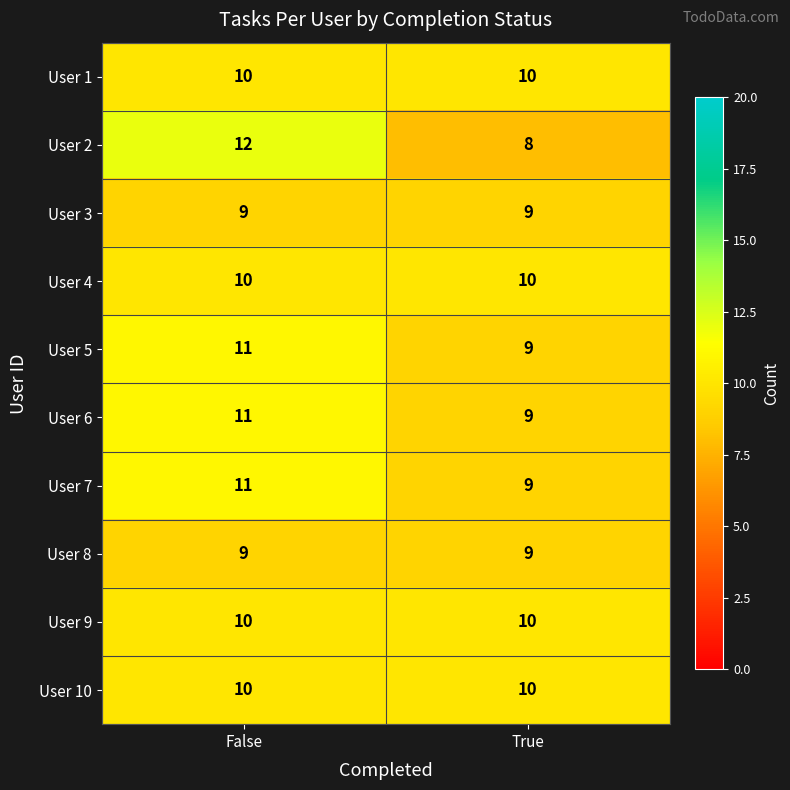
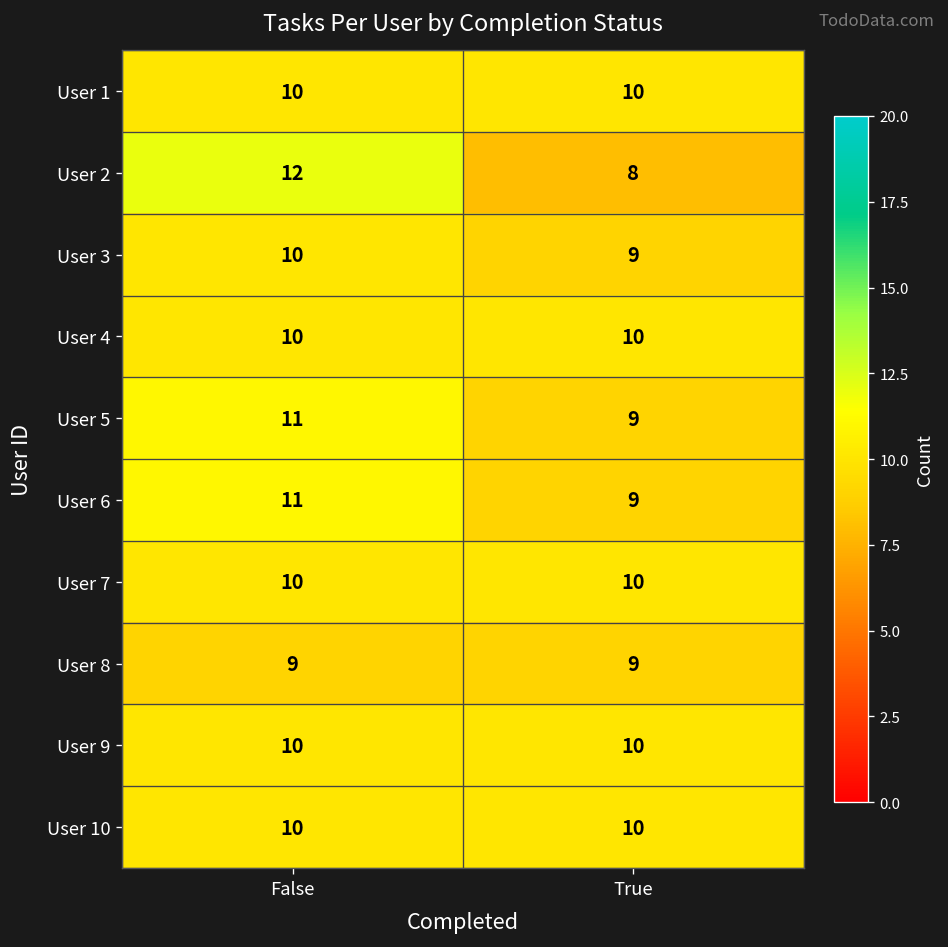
User 3, False: 9 -> 10
User 7, False: 11 -> 10
User 7, True: 9 -> 10
